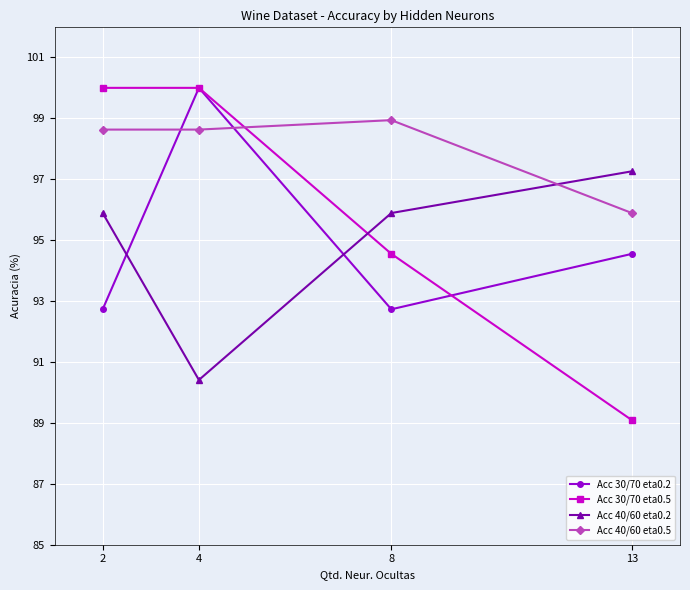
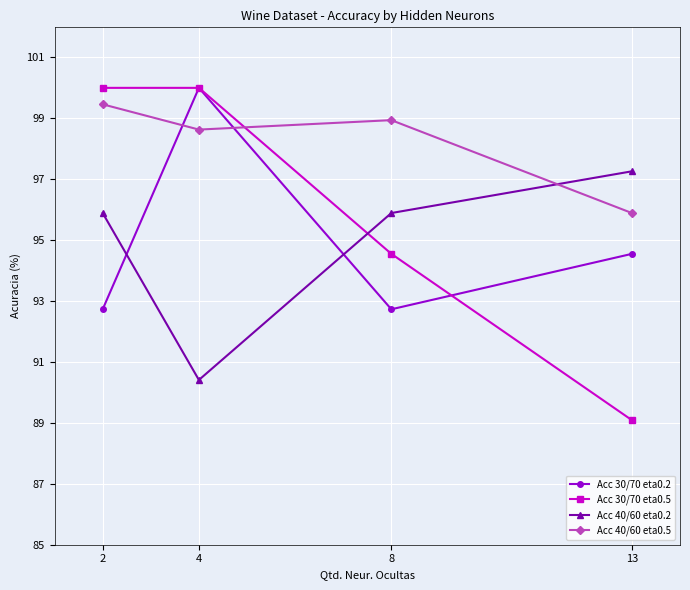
Acc 40/60 eta0.5, 2: 98.6 -> 99.5
